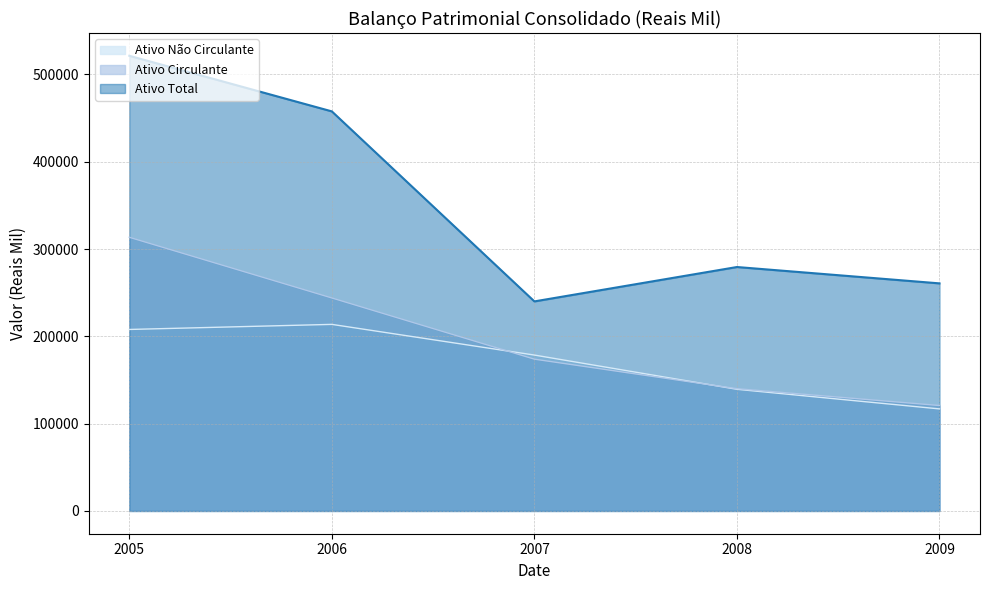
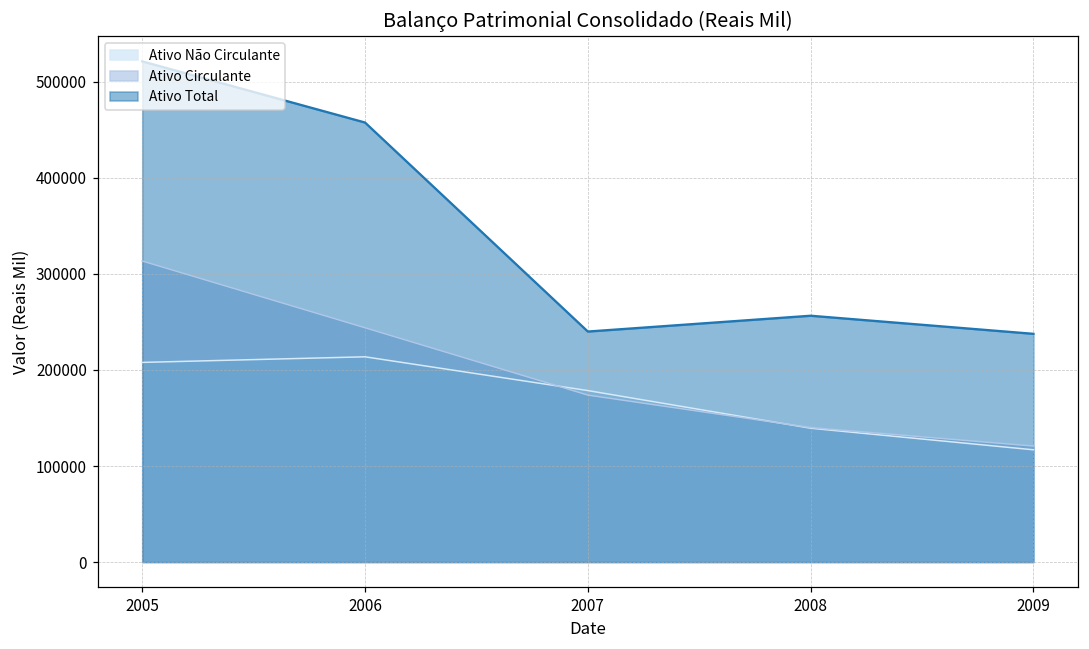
Ativo Total, 2008: 280000 -> 260000
Ativo Total, 2009: 260000 -> 240000
